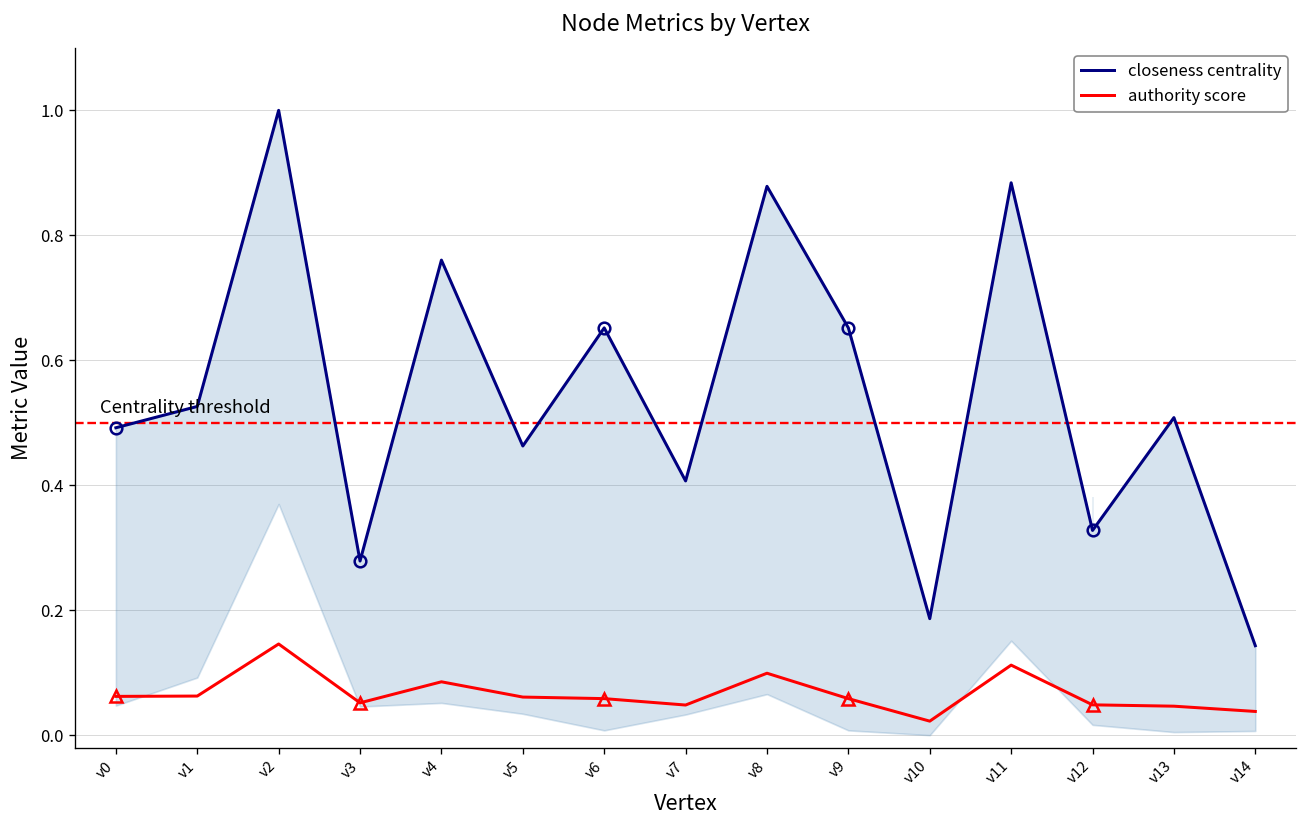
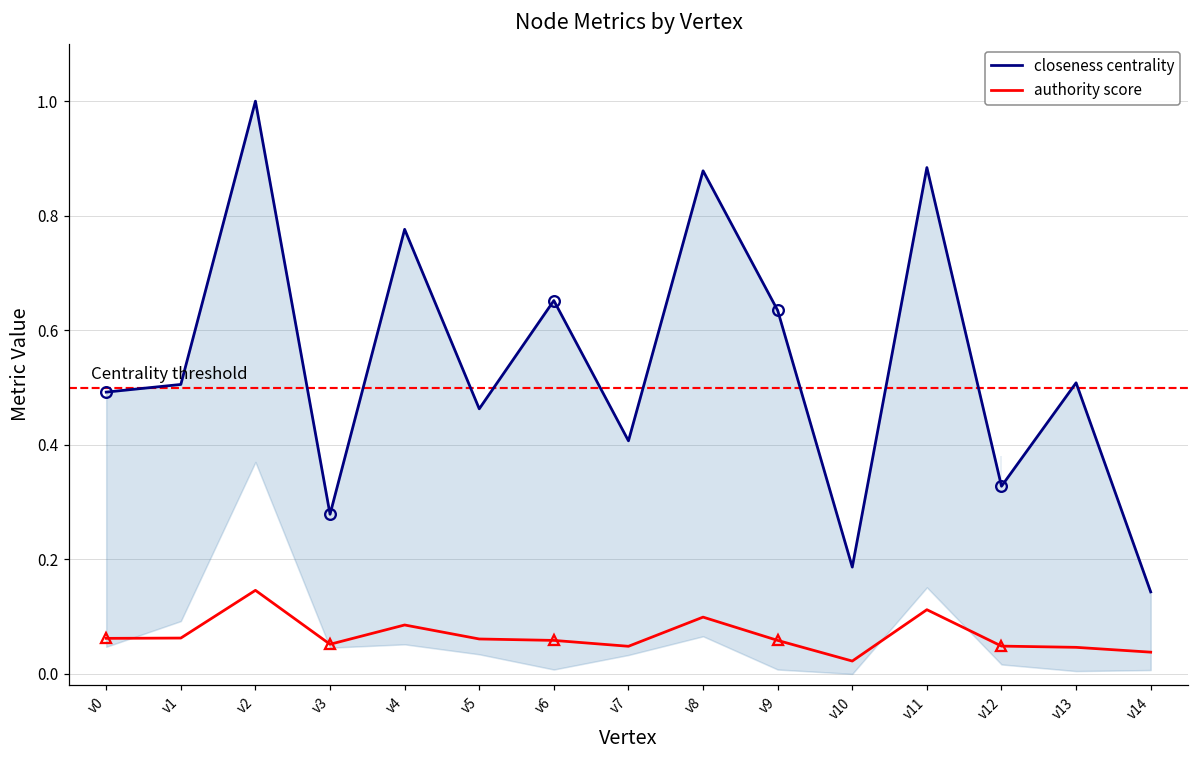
closeness centrality, v1: 0.53 -> 0.51
closeness centrality, v4: 0.76 -> 0.78
closeness centrality, v9: 0.65 -> 0.63
